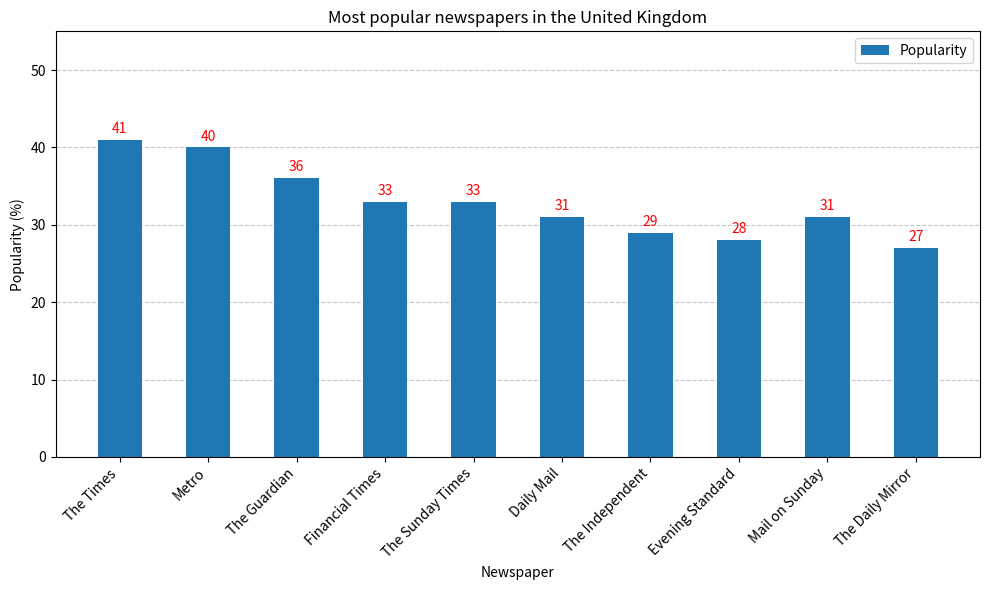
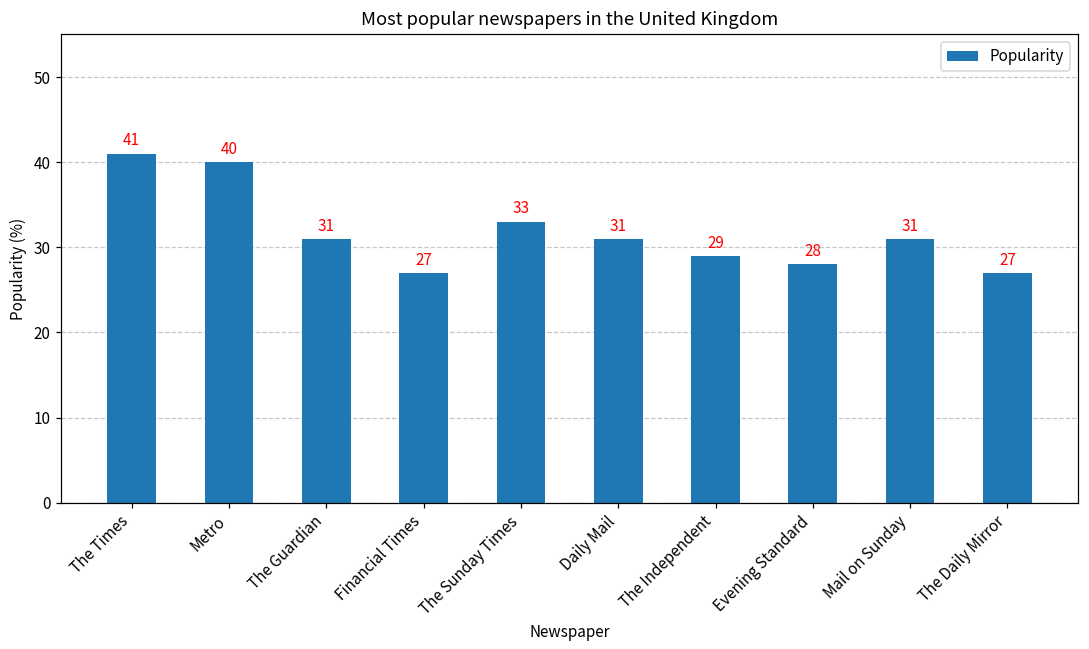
The Guardian: 36 -> 31
Financial Times: 33 -> 27
